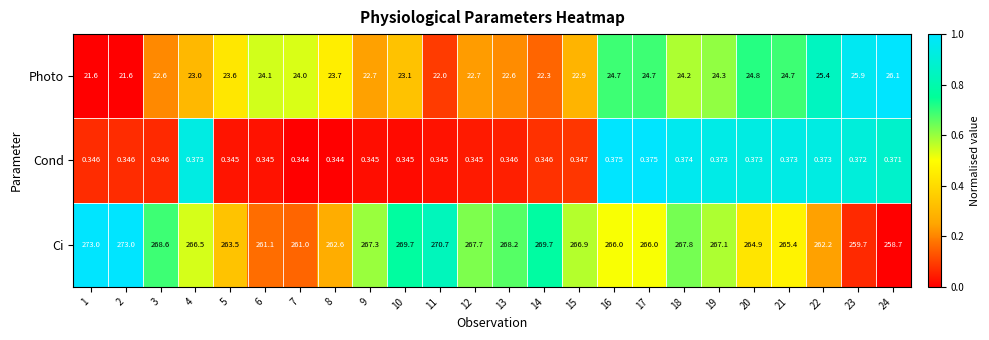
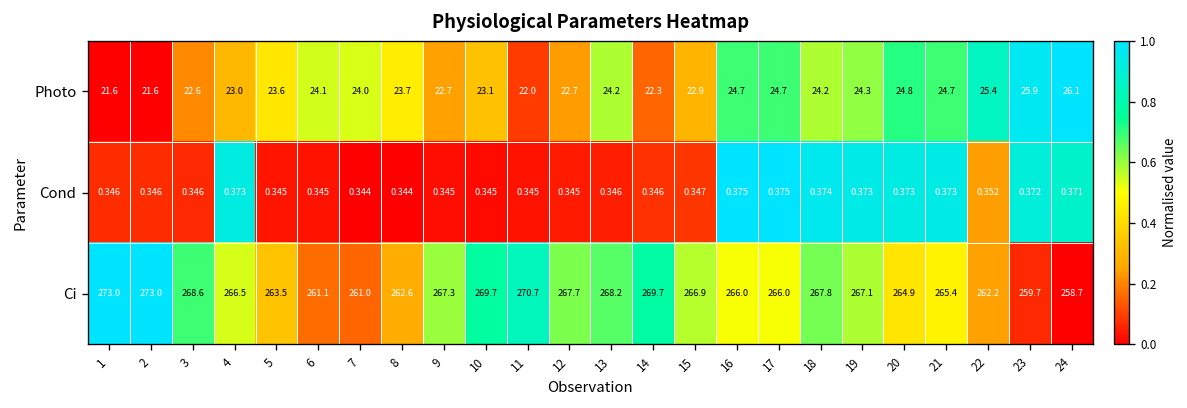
Photo, 13: 22.6 -> 24.2
Cond, 22: 0.373 -> 0.352
